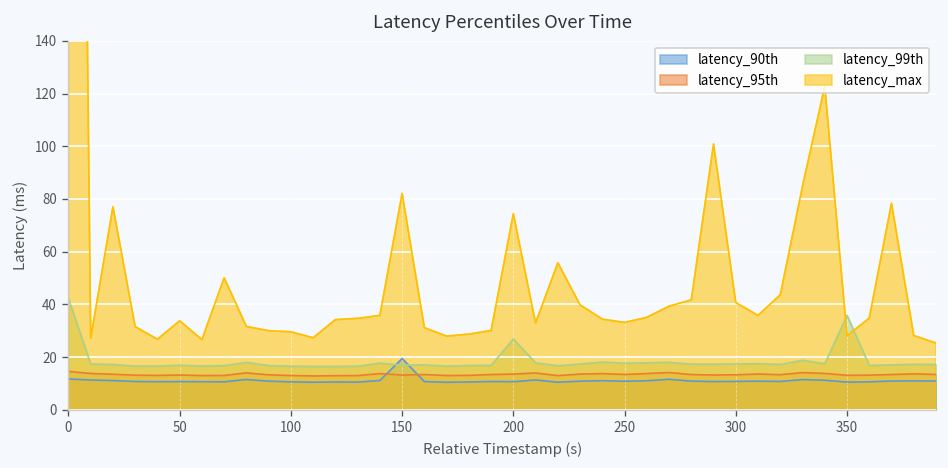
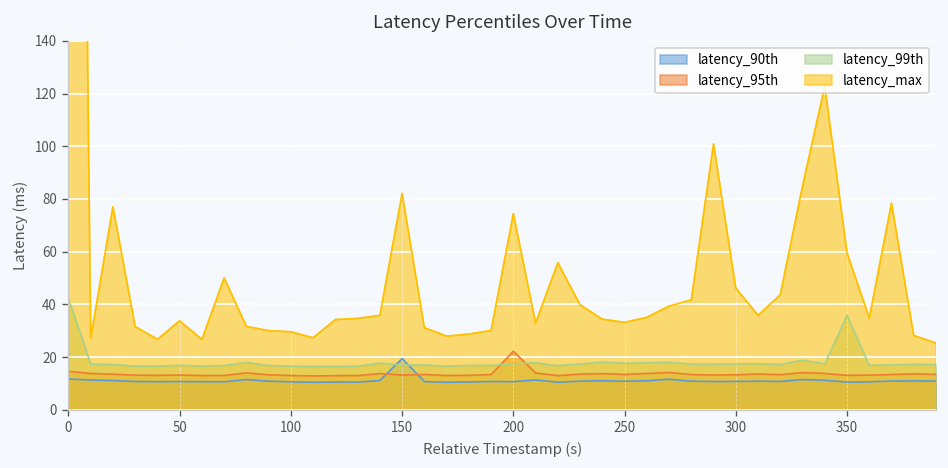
latency_95th, 200: 14 -> 22
latency_99th, 200: 27 -> 17
latency_max, 300: 41 -> 46
latency_max, 350: 28 -> 60
